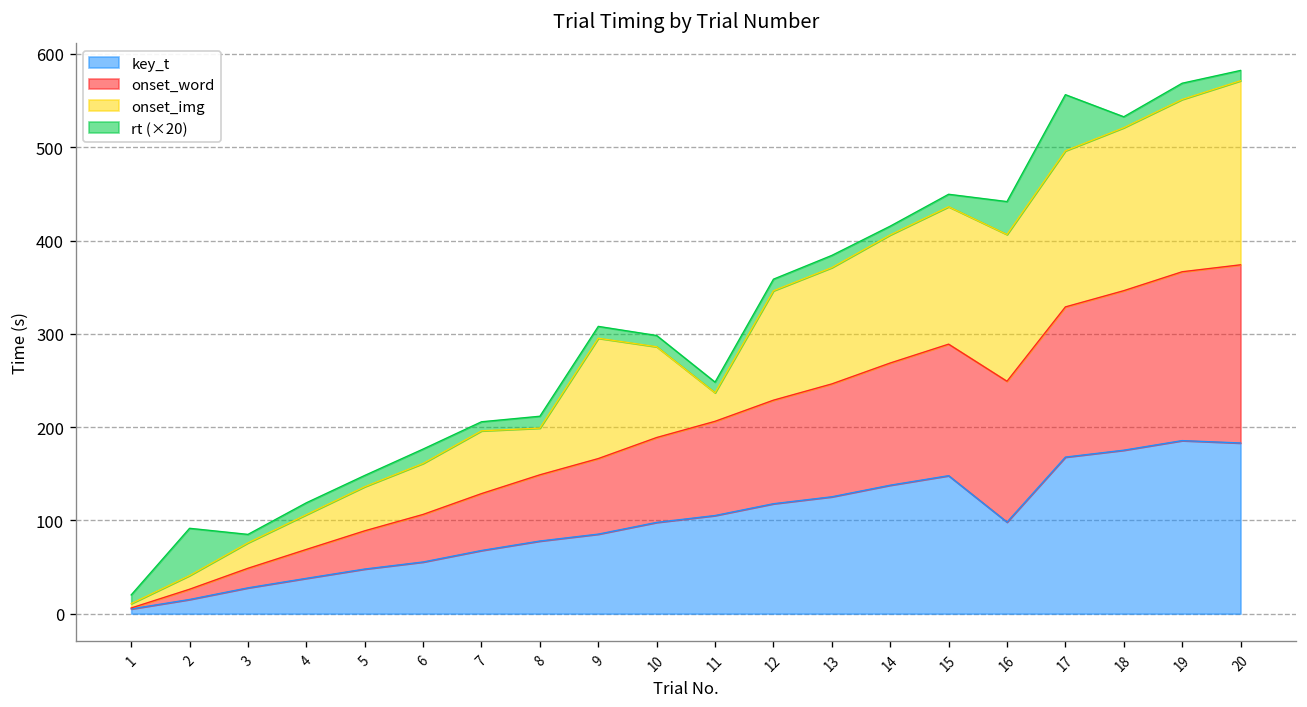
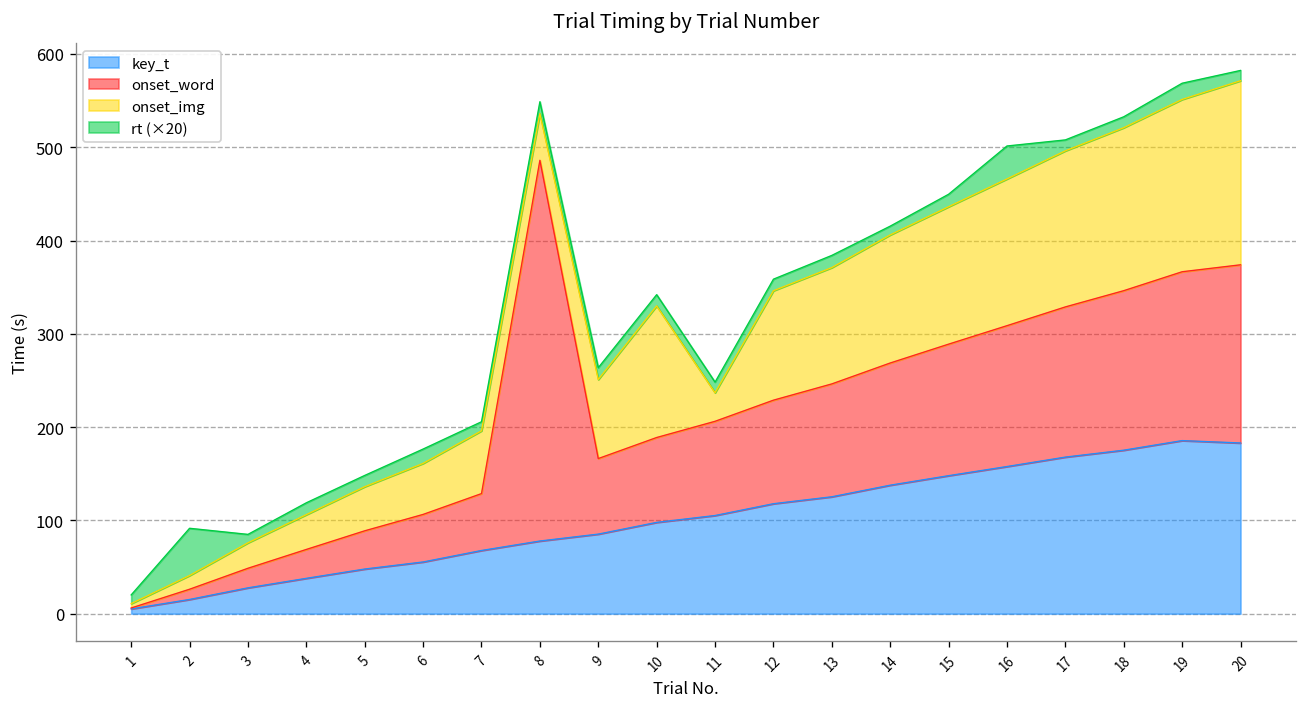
onset_word, 8: 70 -> 410
onset_img, 9: 130 -> 80
onset_img, 10: 100 -> 140
key_t, 16: 100 -> 160
rt (×20), 17: 60 -> 10
